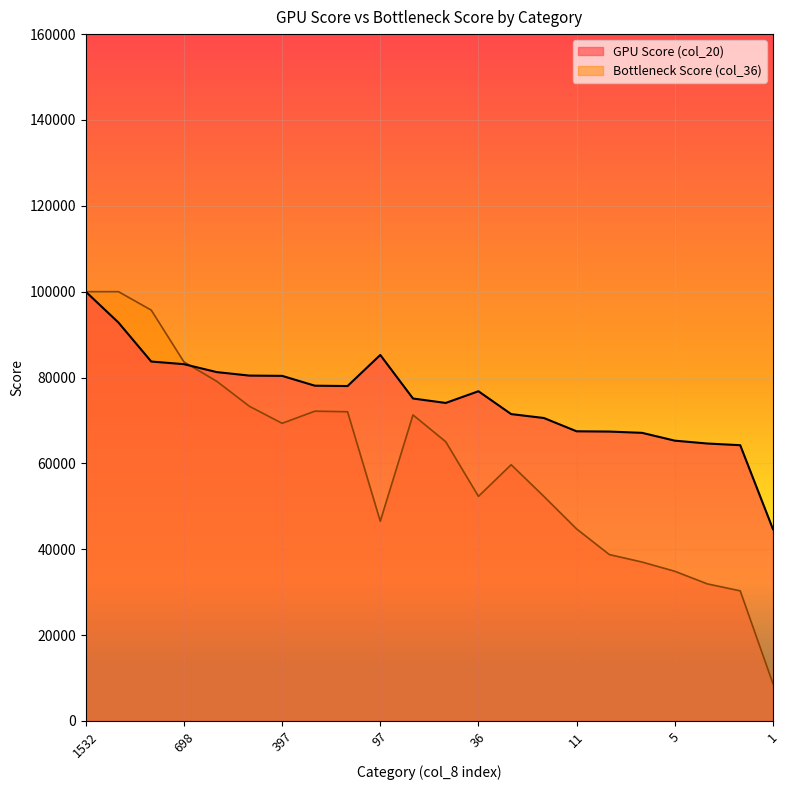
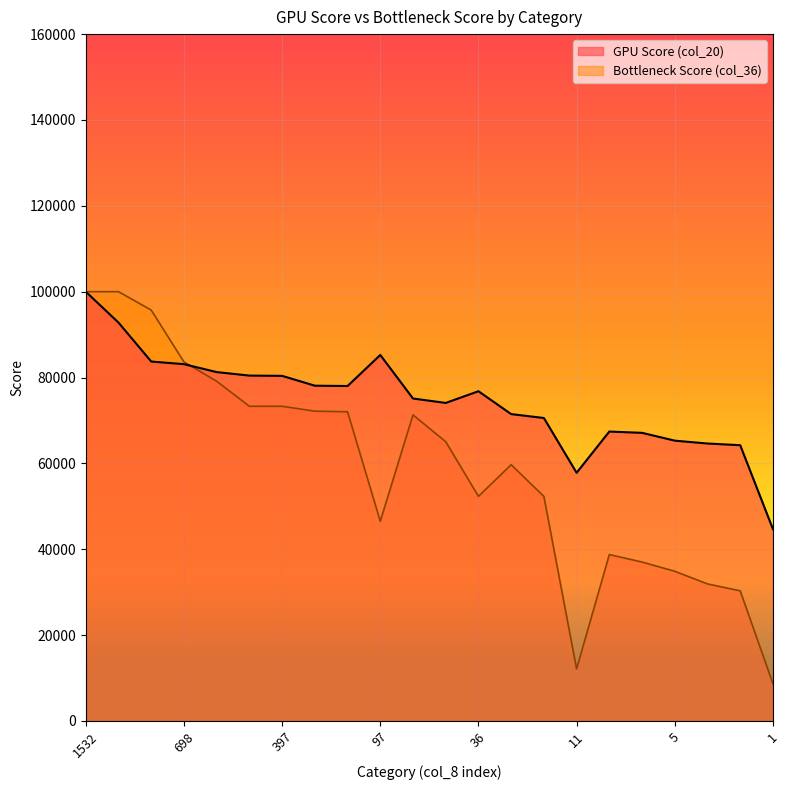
Bottleneck Score (col_36), 397: 69000 -> 73000
GPU Score (col_20), 11: 67000 -> 58000
Bottleneck Score (col_36), 11: 45000 -> 12000
